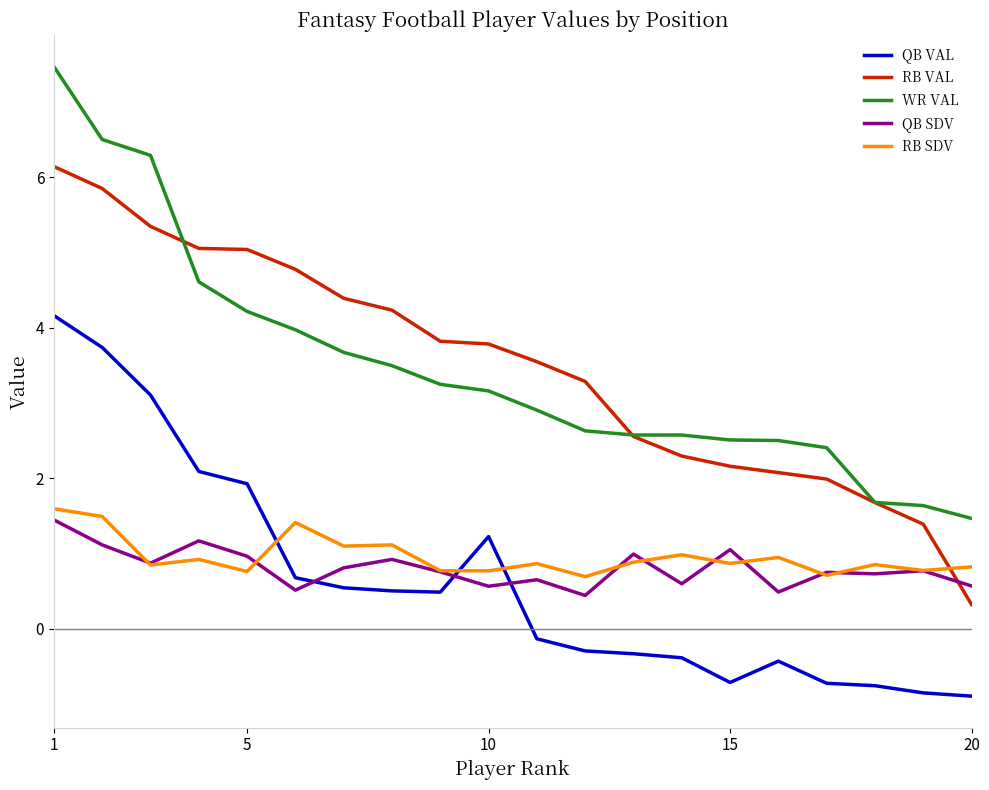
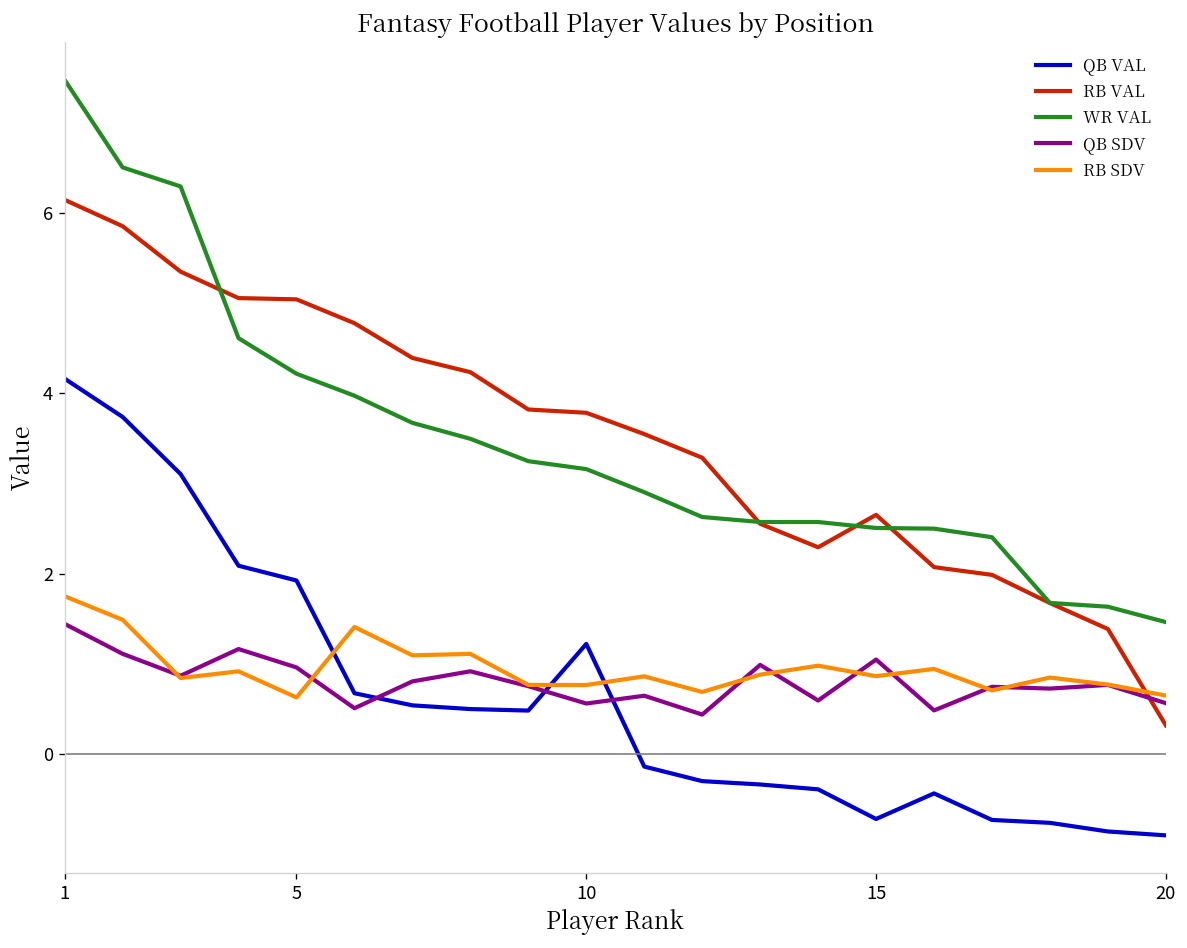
RB SDV, 1: 1.6 -> 1.8
RB SDV, 5: 0.8 -> 0.6
RB VAL, 15: 2.2 -> 2.7
RB SDV, 20: 0.8 -> 0.6
